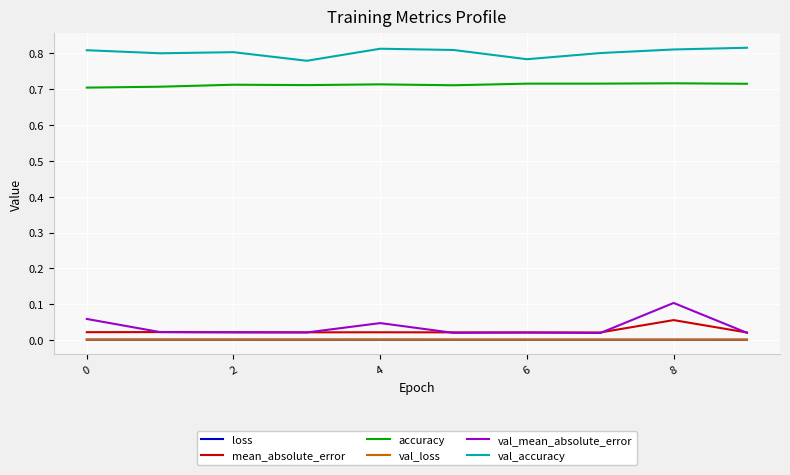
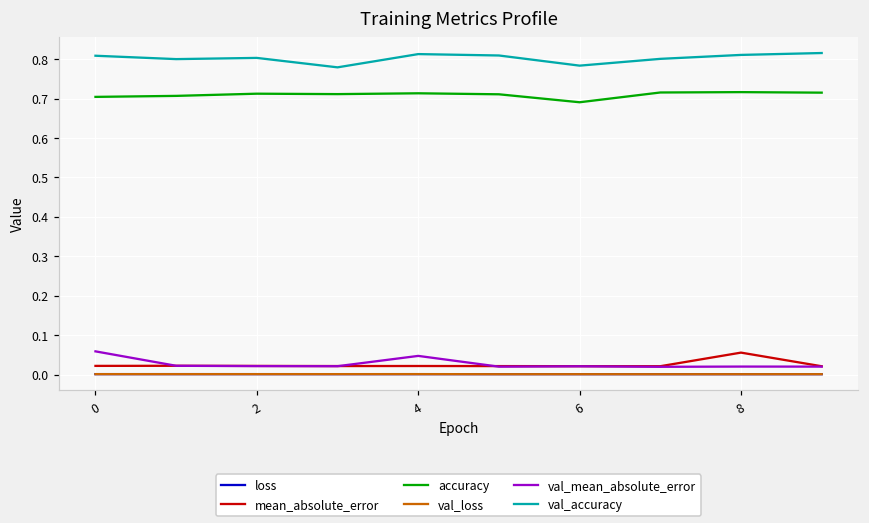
accuracy, 6: 0.72 -> 0.69
val_mean_absolute_error, 8: 0.10 -> 0.02
